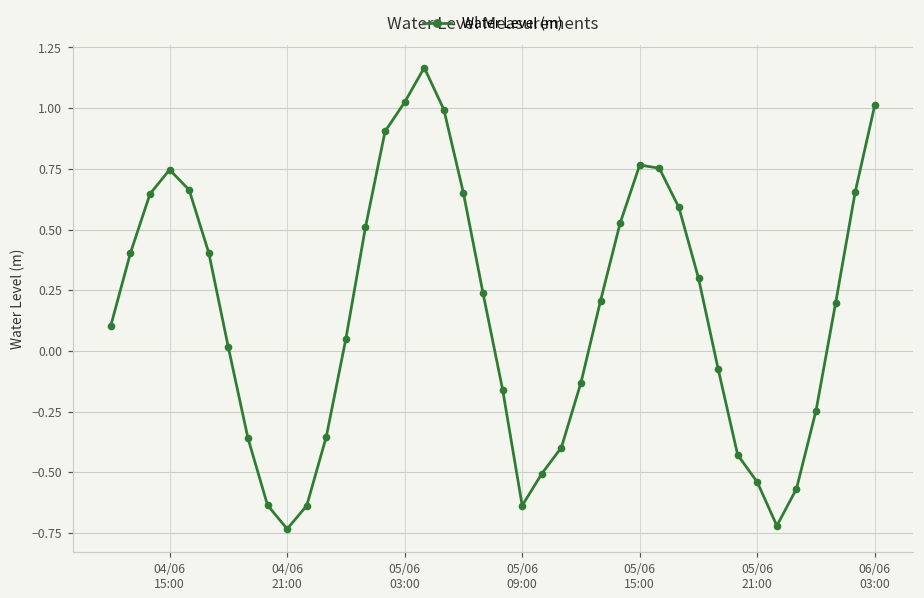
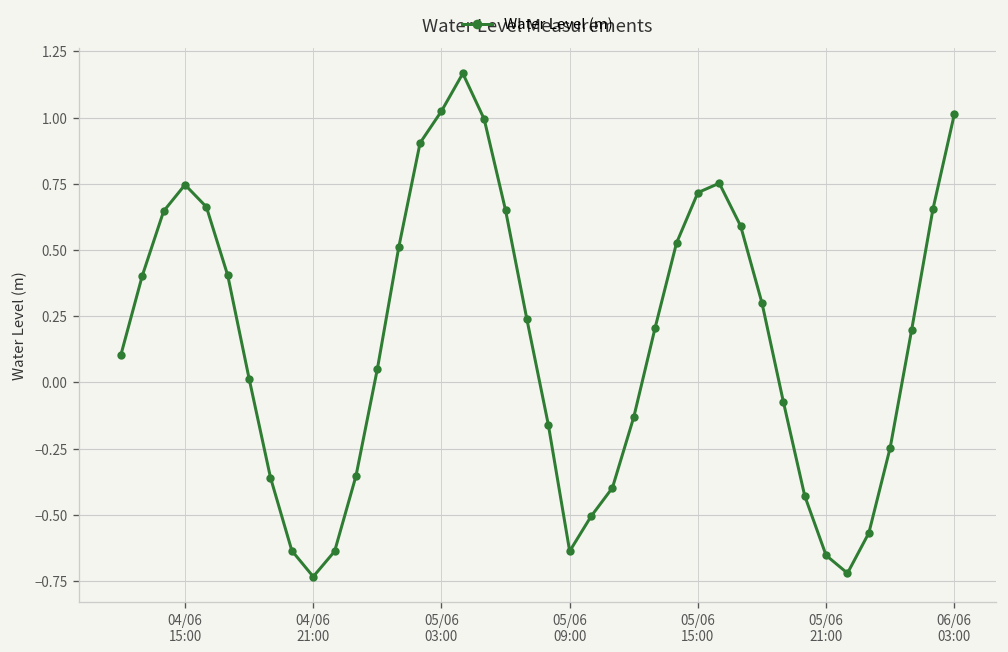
05/06 15:00: 0.77 -> 0.72
05/06 21:00: -0.54 -> -0.65
